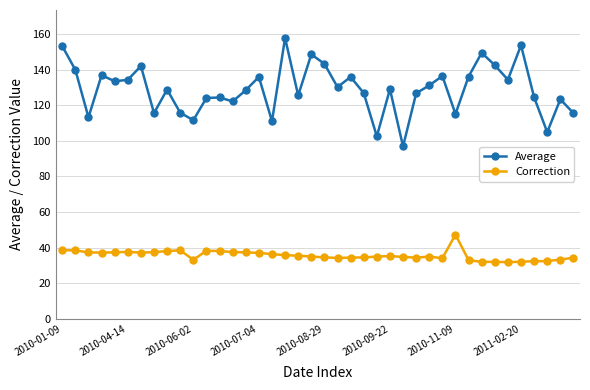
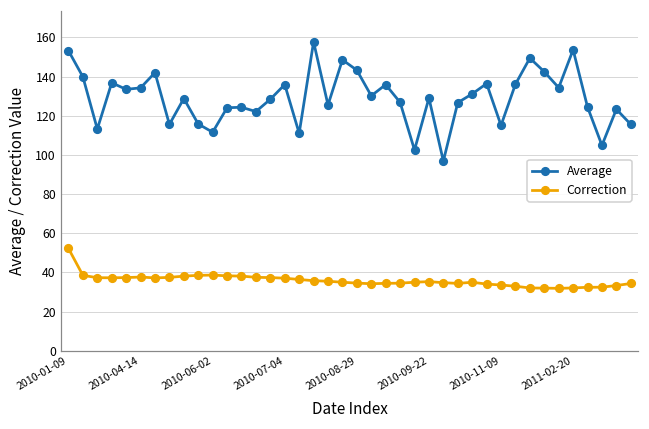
Correction, 2010-01-09: 39 -> 52
Correction, 2010-06-02: 33 -> 39
Correction, 2010-11-09: 47 -> 34
